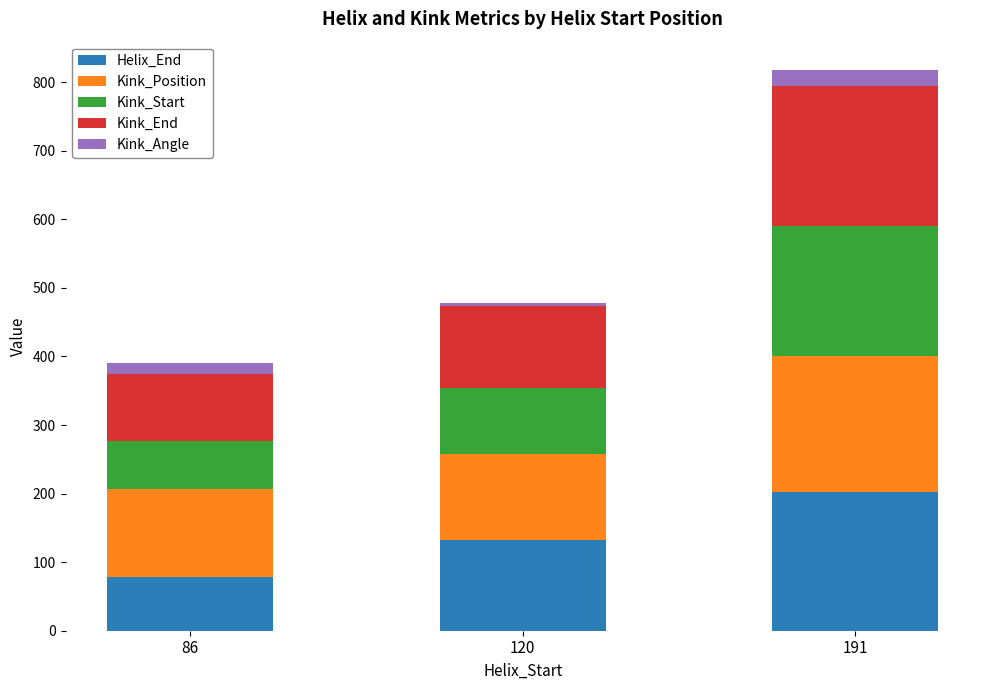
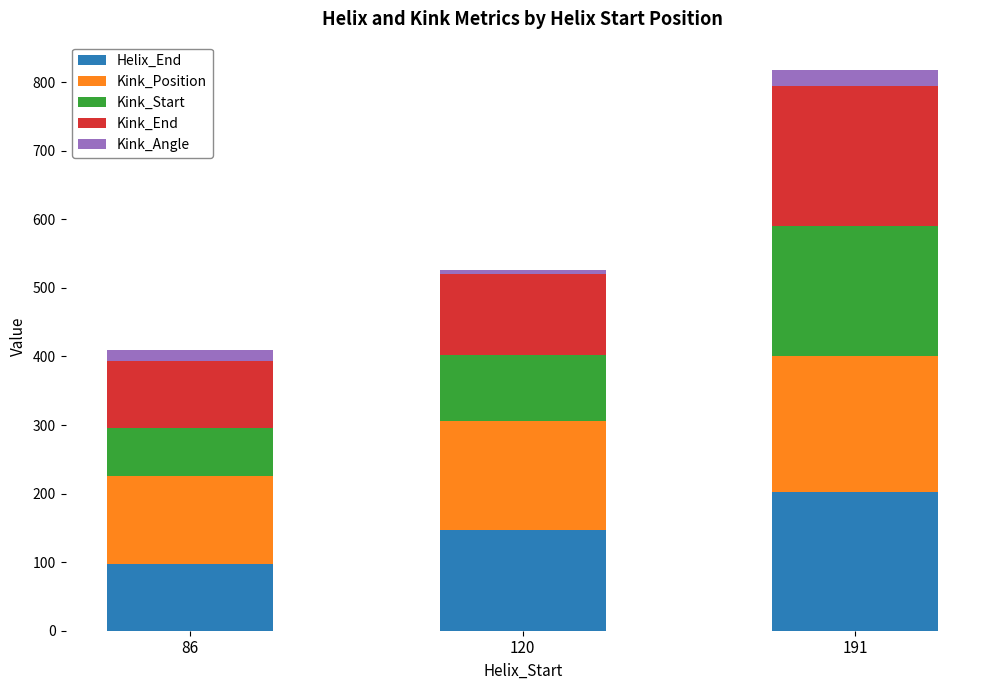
Helix_End, 86: 80 -> 100
Helix_End, 120: 130 -> 150
Kink_Position, 120: 130 -> 160
